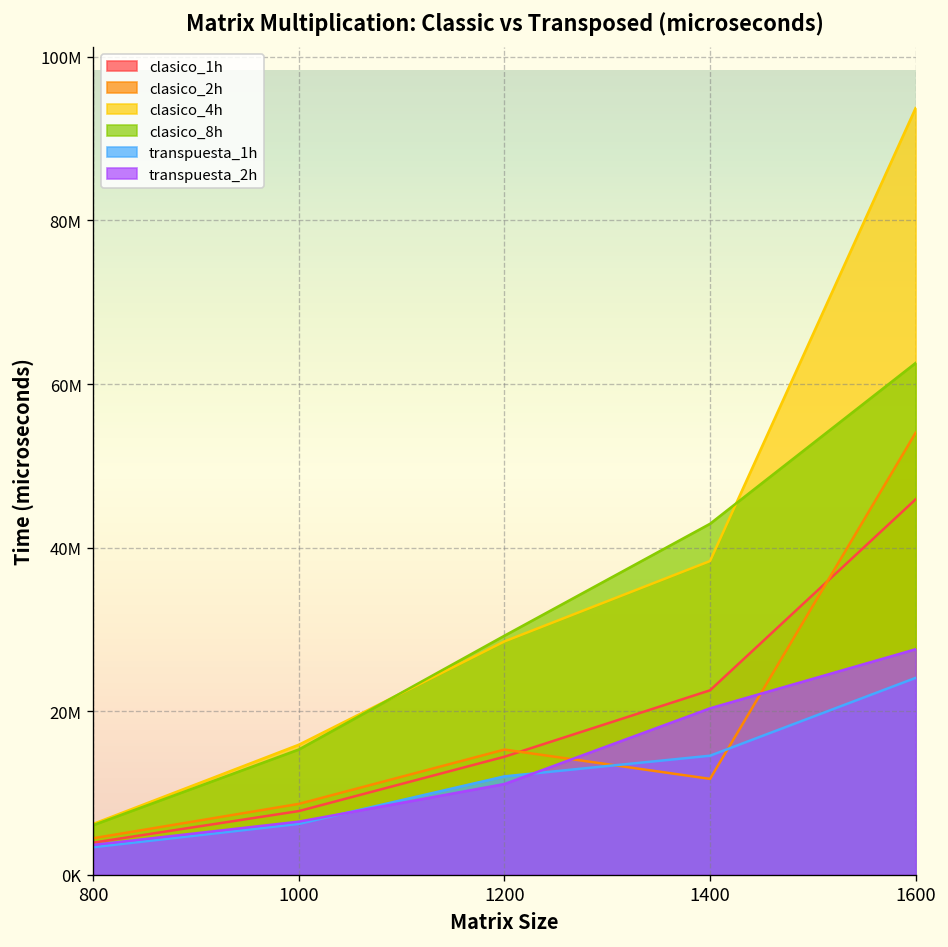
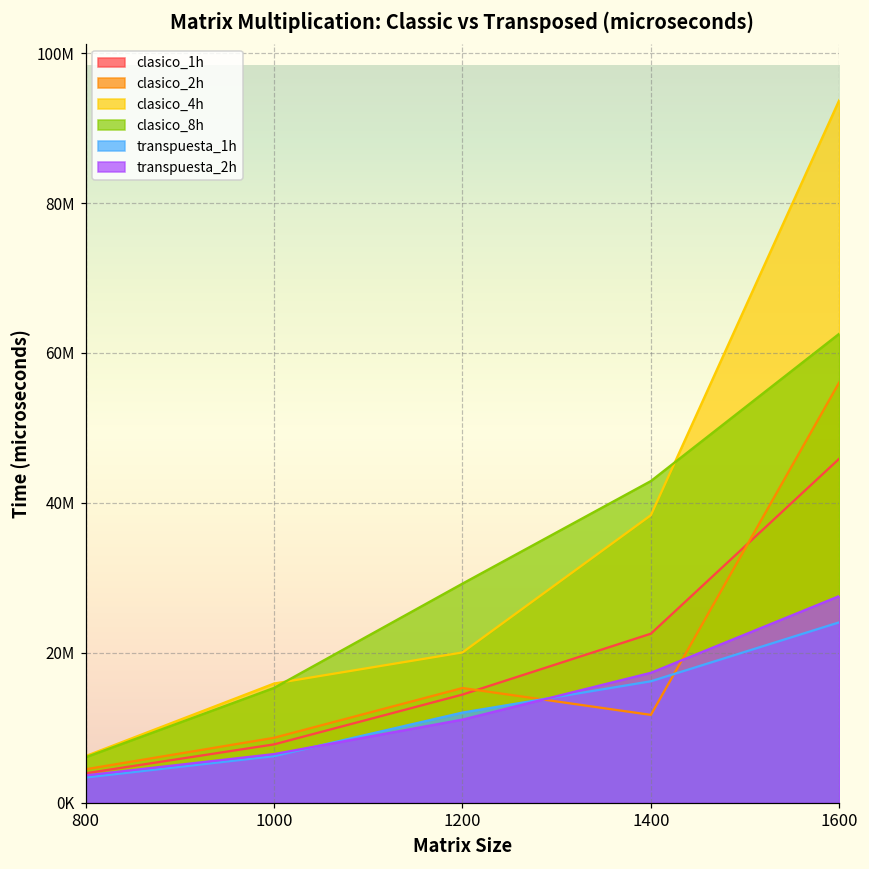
clasico_4h, 1200: 29000000 -> 20000000
transpuesta_1h, 1400: 15000000 -> 16000000
transpuesta_2h, 1400: 20000000 -> 17000000
clasico_2h, 1600: 54000000 -> 56000000
